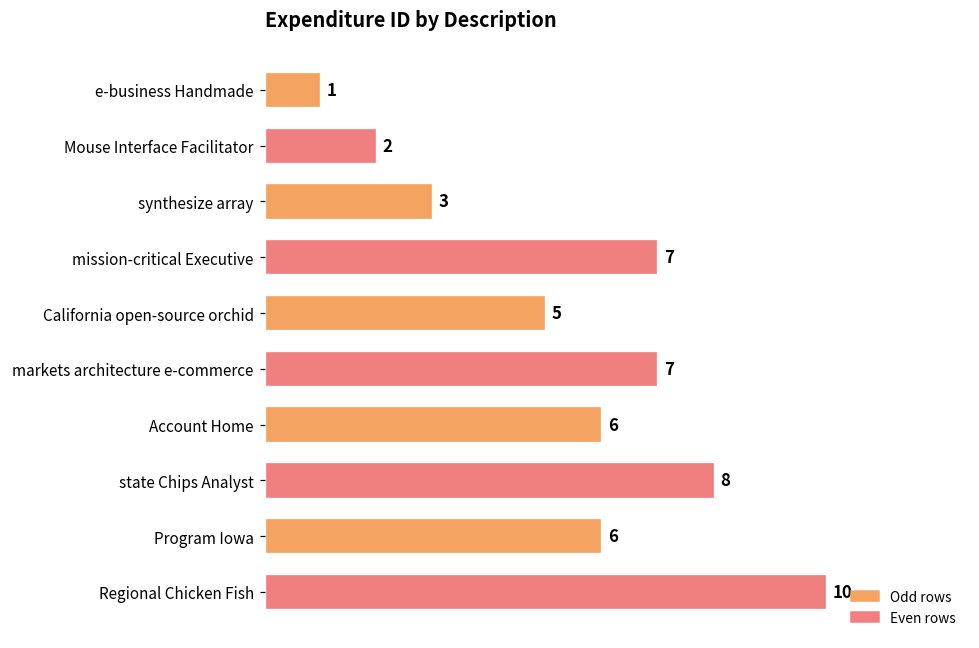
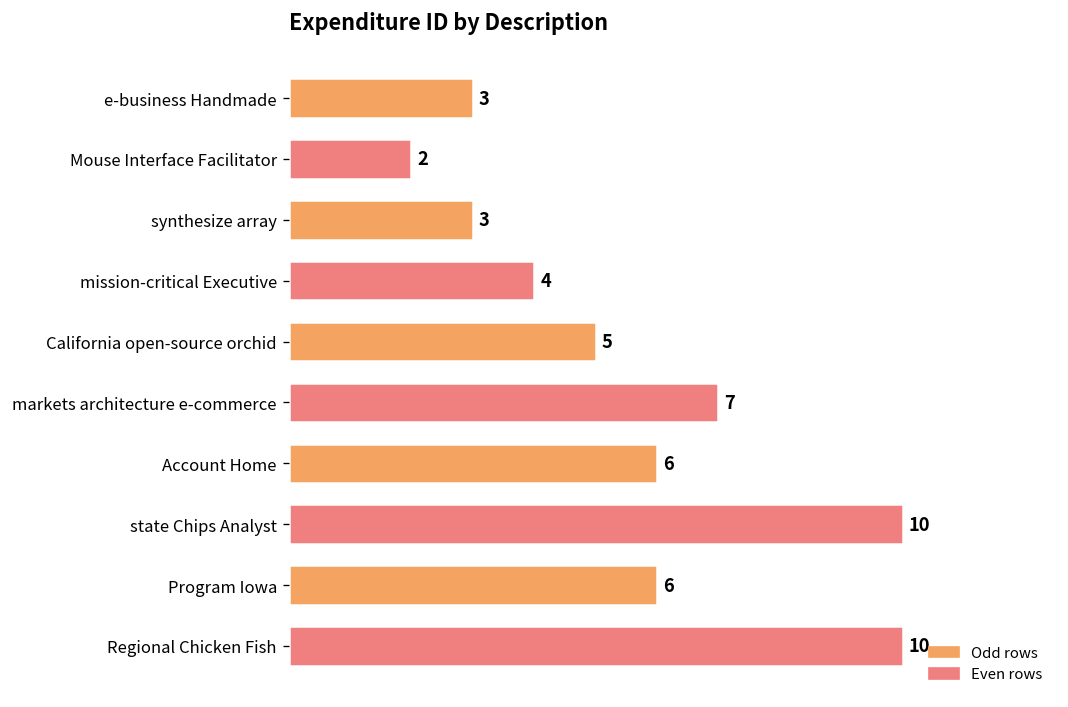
e-business Handmade: 1 -> 3
mission-critical Executive: 7 -> 4
state Chips Analyst: 8 -> 10
